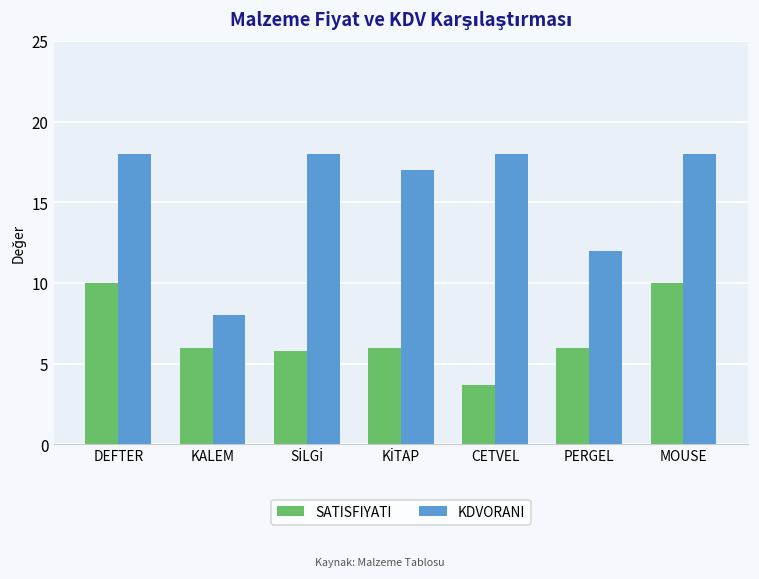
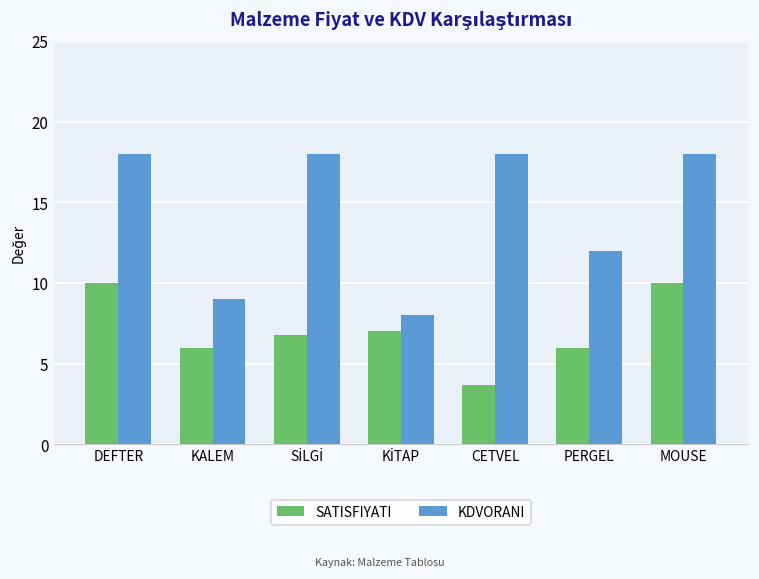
KDVORANI, KALEM: 8 -> 9
SATISFIYATI, SİLGİ: 5.8 -> 6.8
SATISFIYATI, KİTAP: 6 -> 7
KDVORANI, KİTAP: 17 -> 8
